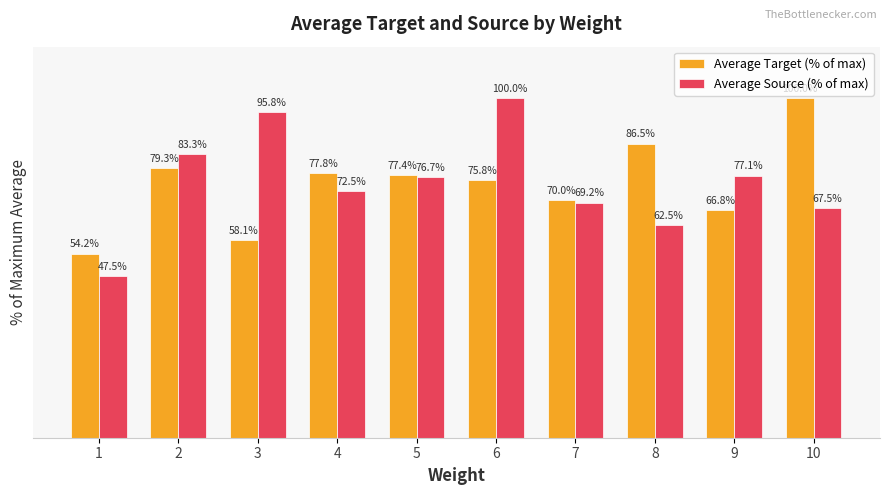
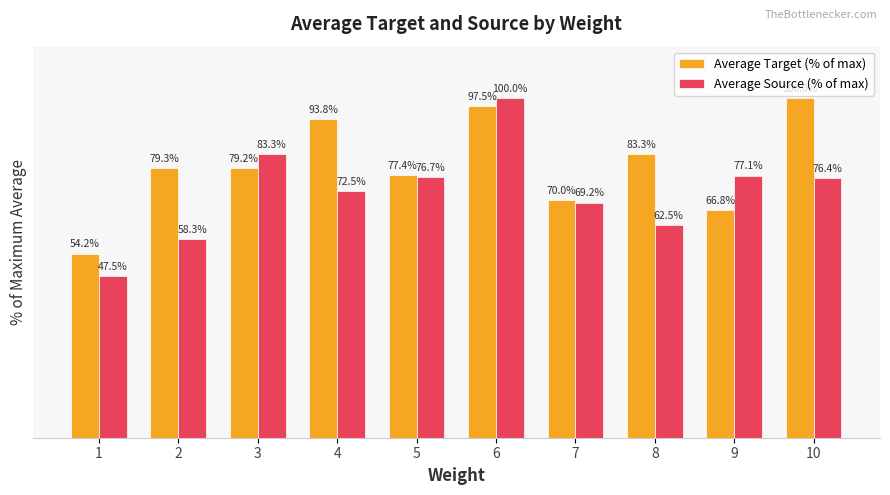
Average Source (% of max), 2: 83.3% -> 58.3%
Average Target (% of max), 3: 58.1% -> 79.2%
Average Source (% of max), 3: 95.8% -> 83.3%
Average Target (% of max), 4: 77.8% -> 93.8%
Average Target (% of max), 6: 75.8% -> 97.5%
Average Target (% of max), 8: 86.5% -> 83.3%
Average Source (% of max), 10: 67.5% -> 76.4%
